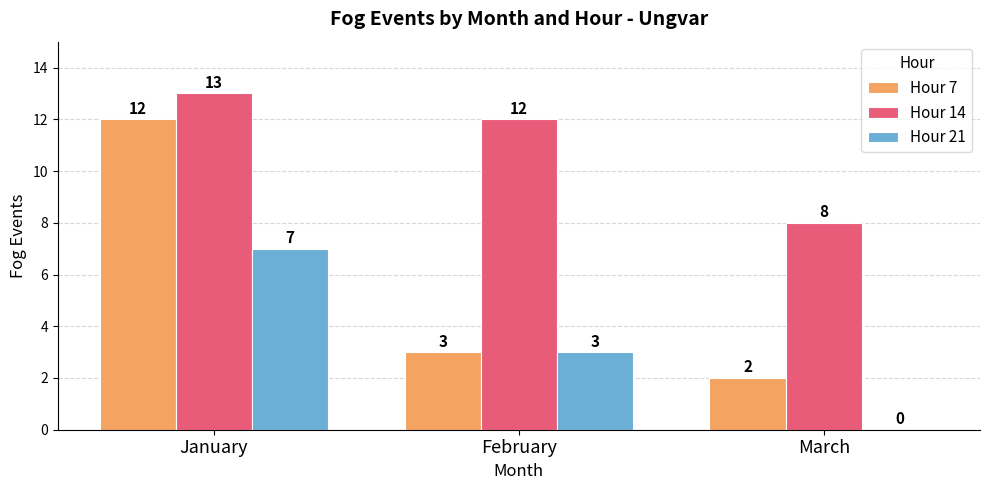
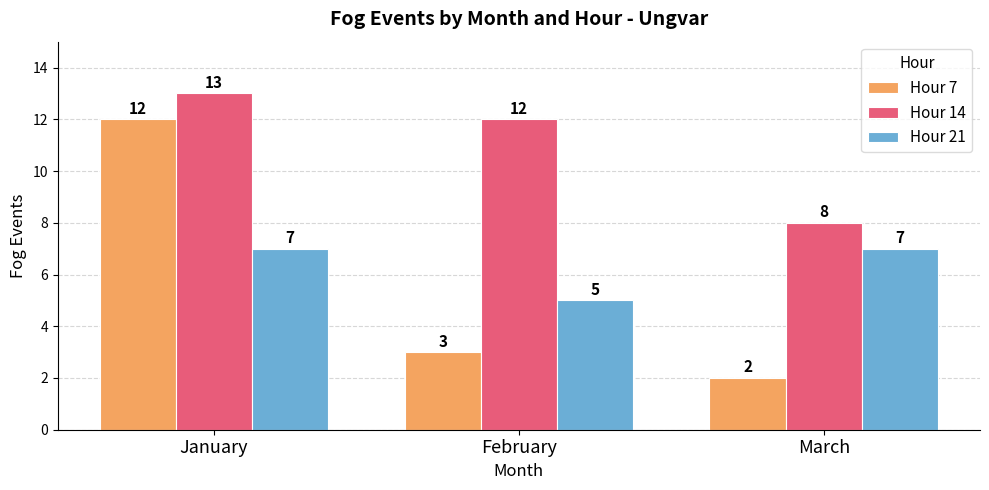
Hour 21, February: 3 -> 5
Hour 21, March: 0 -> 7
